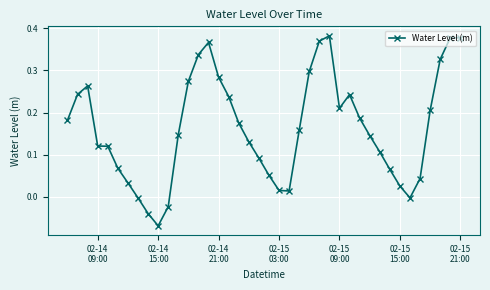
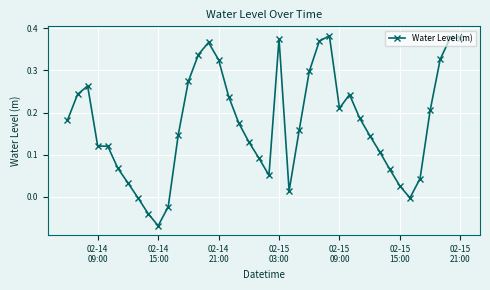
02-14 21:00: 0.28 -> 0.33
02-15 03:00: 0.02 -> 0.37
